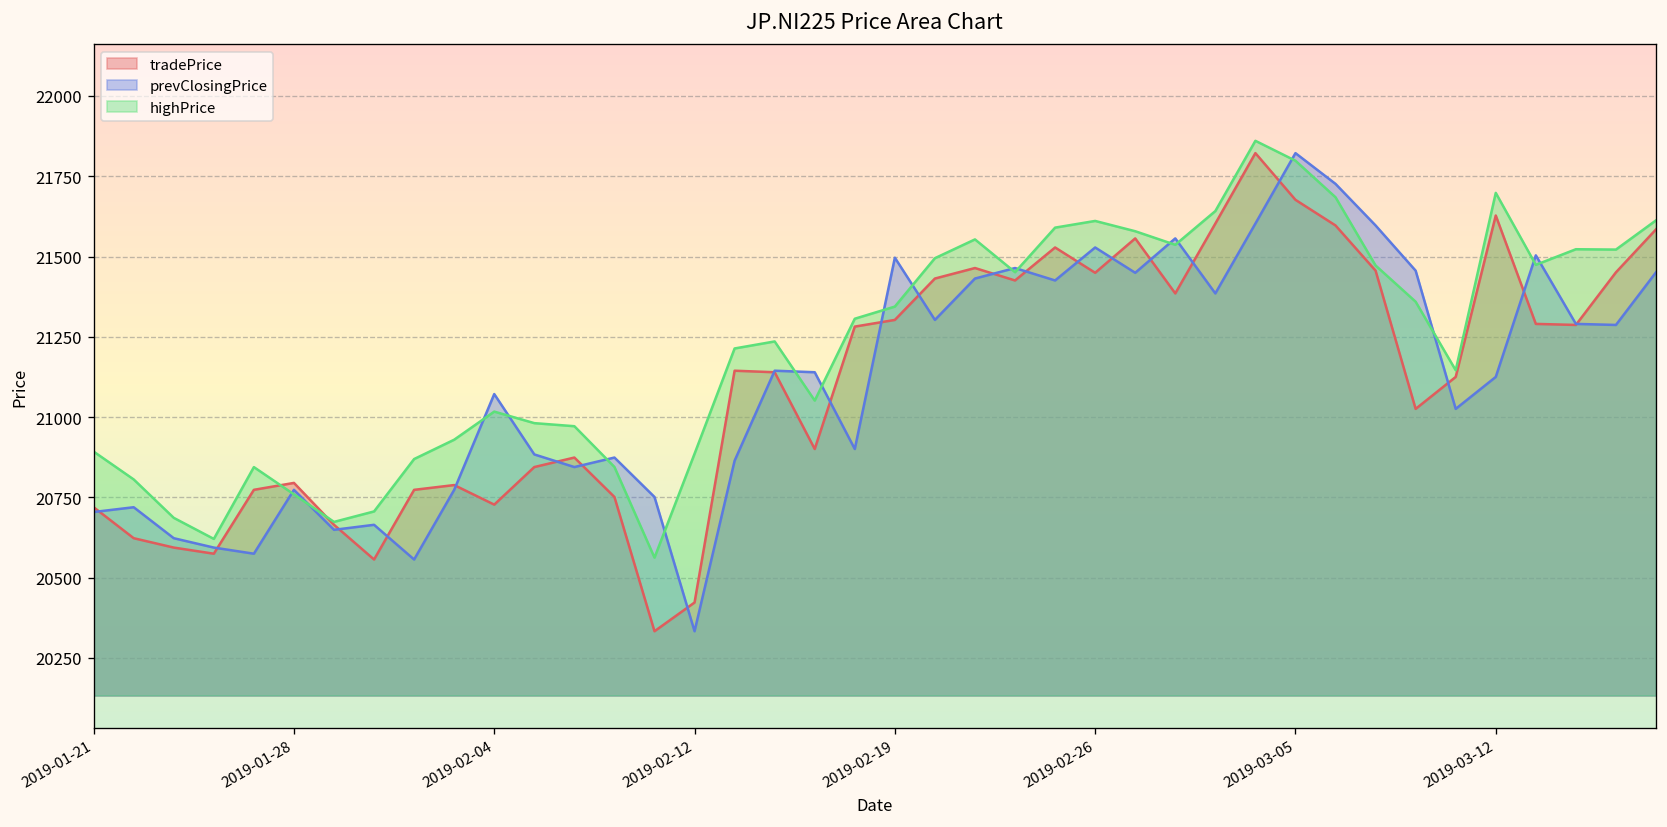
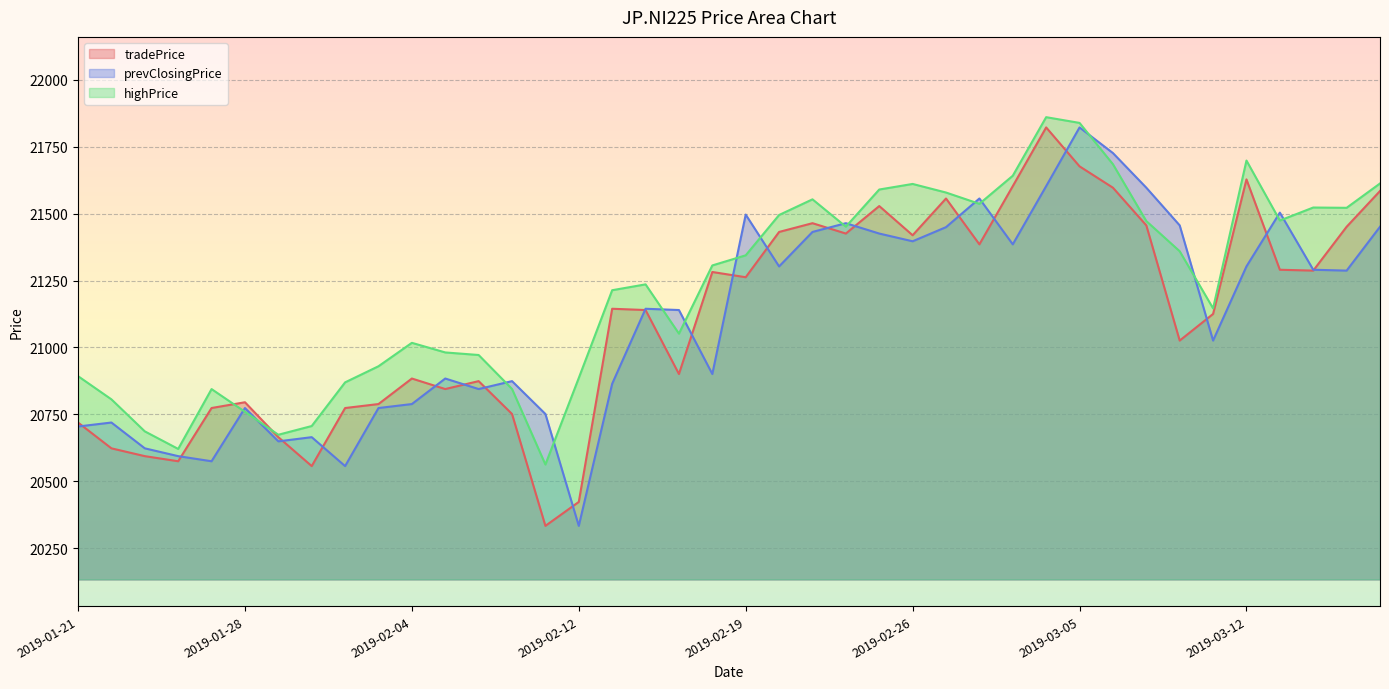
tradePrice, 2019-02-04: 20730 -> 20880
prevClosingPrice, 2019-02-04: 21070 -> 20790
tradePrice, 2019-02-19: 21300 -> 21260
tradePrice, 2019-02-26: 21450 -> 21420
prevClosingPrice, 2019-02-26: 21530 -> 21400
highPrice, 2019-03-05: 21800 -> 21840
prevClosingPrice, 2019-03-12: 21130 -> 21300
